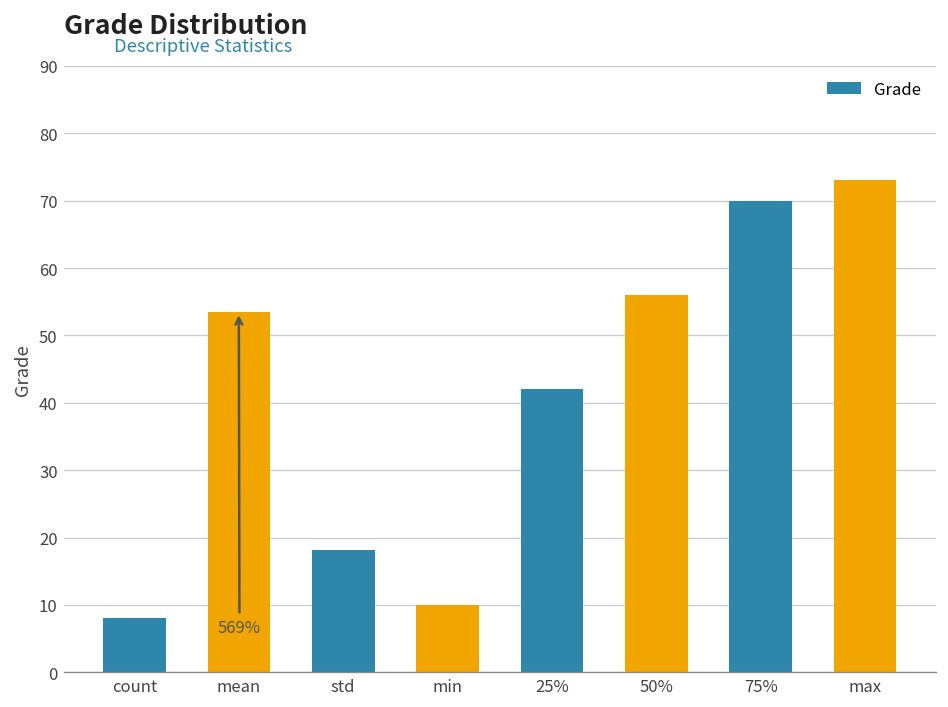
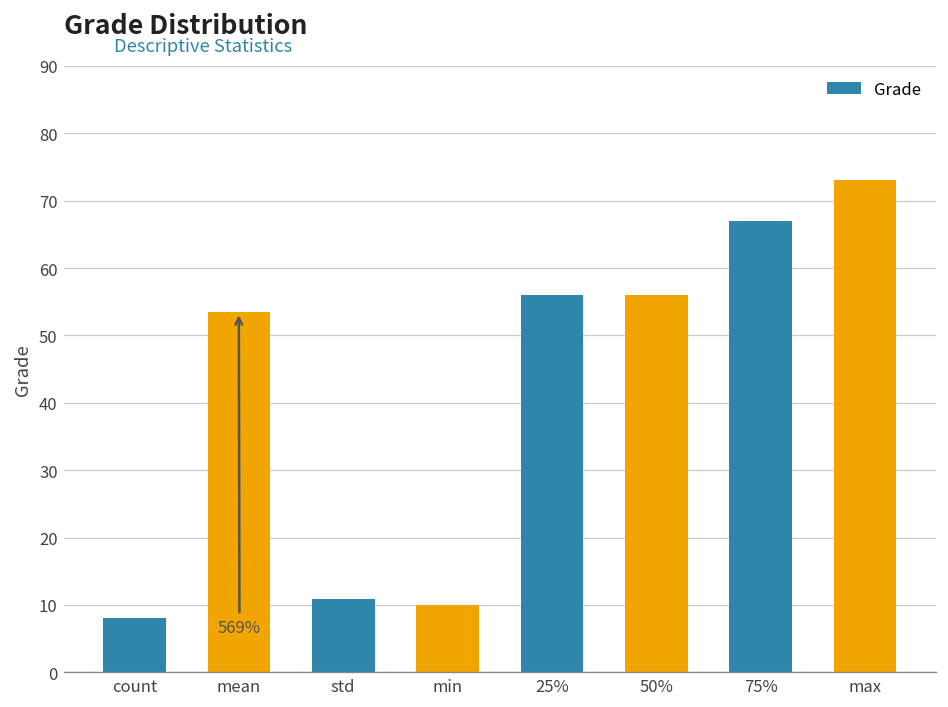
std: 18 -> 11
25%: 42 -> 56
75%: 70 -> 67
